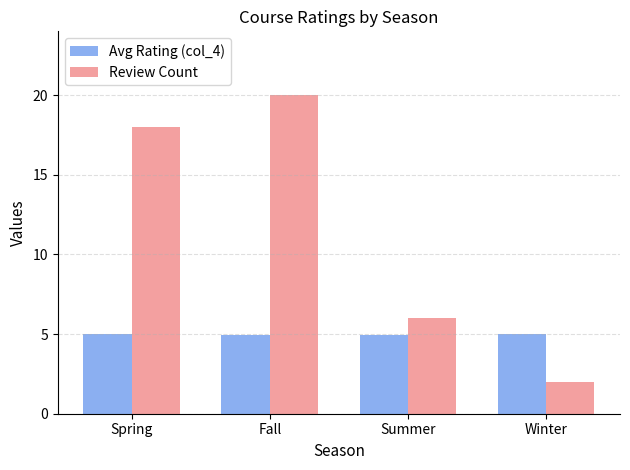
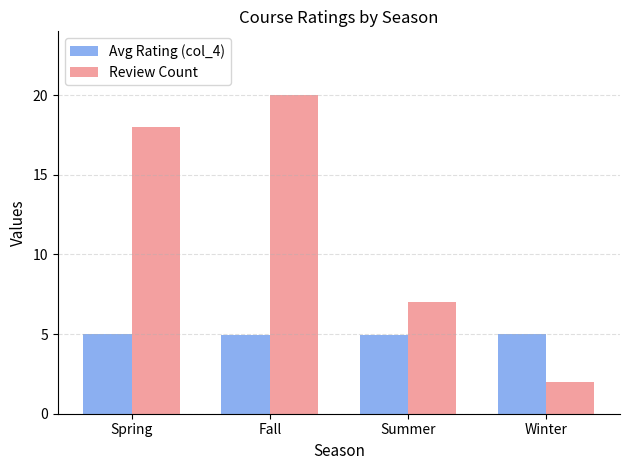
Review Count, Summer: 6 -> 7
